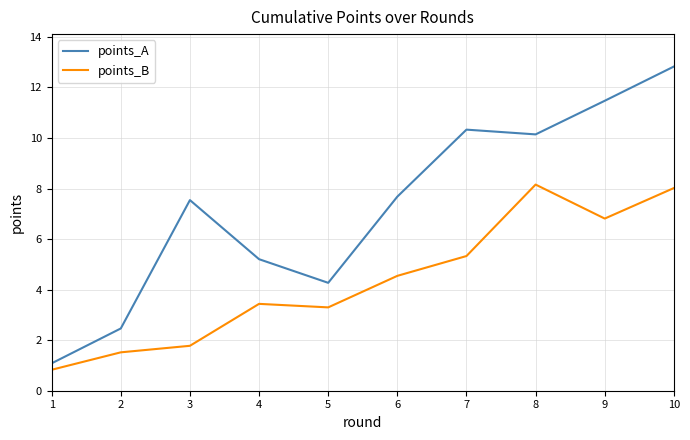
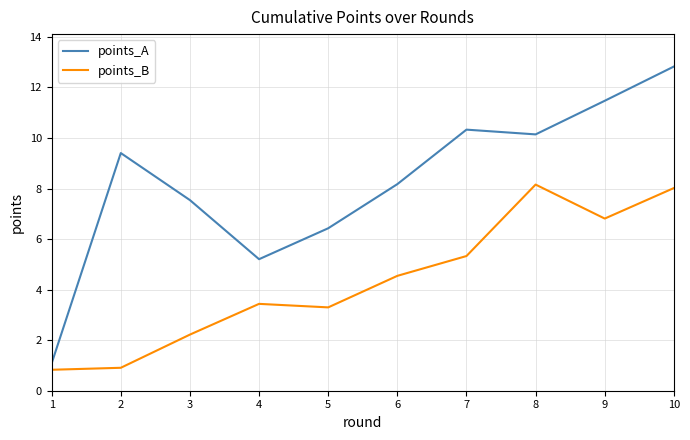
points_A, 2: 2.5 -> 9.4
points_B, 2: 1.5 -> 0.9
points_B, 3: 1.8 -> 2.2
points_A, 5: 4.3 -> 6.4
points_A, 6: 7.7 -> 8.2
